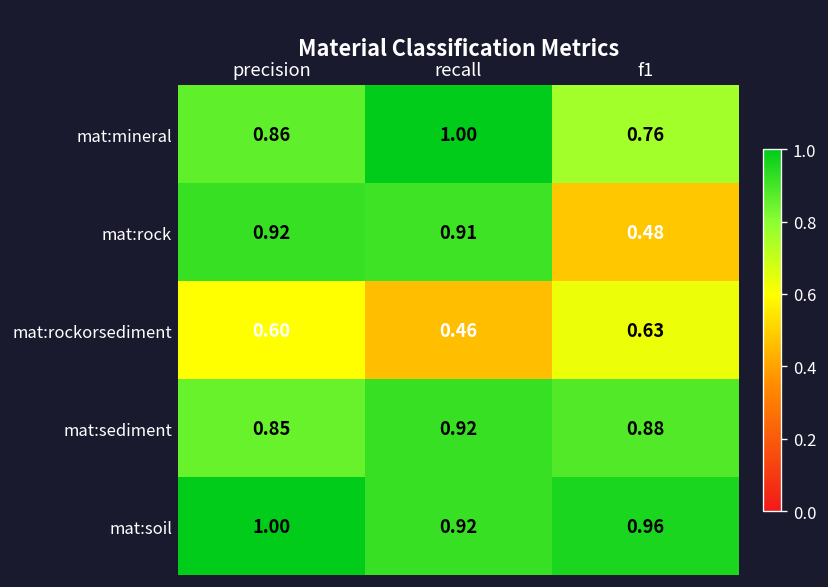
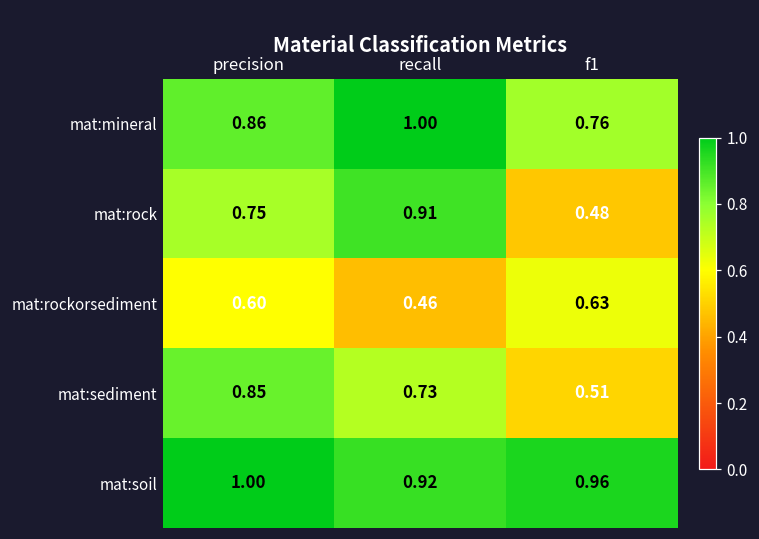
mat:rock, precision: 0.92 -> 0.75
mat:sediment, recall: 0.92 -> 0.73
mat:sediment, f1: 0.88 -> 0.51
